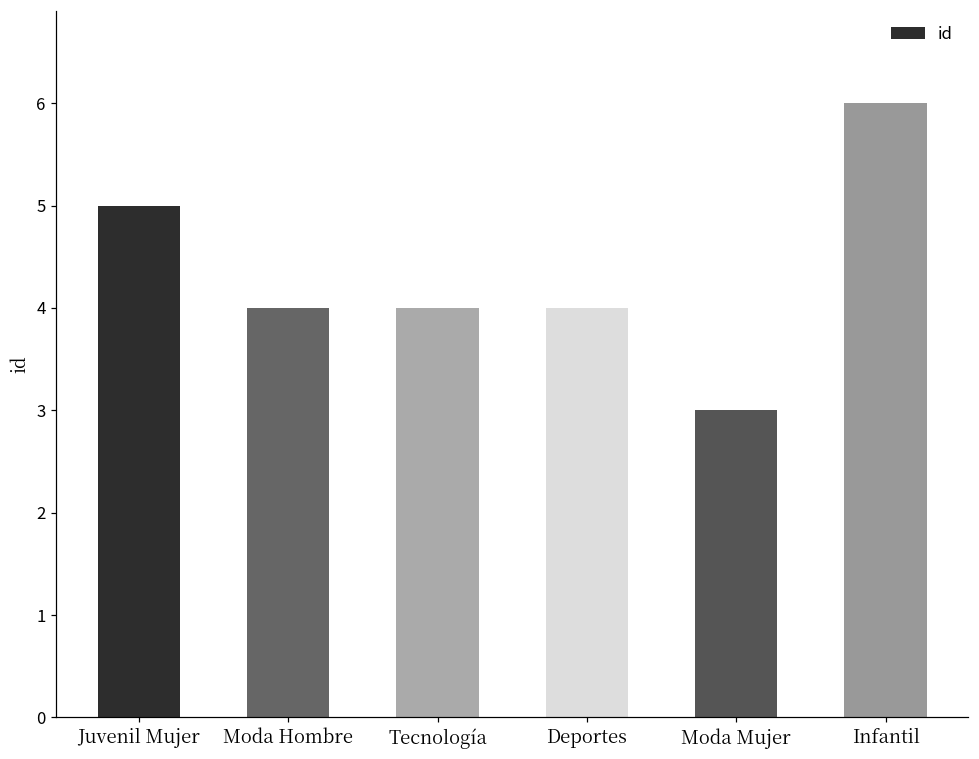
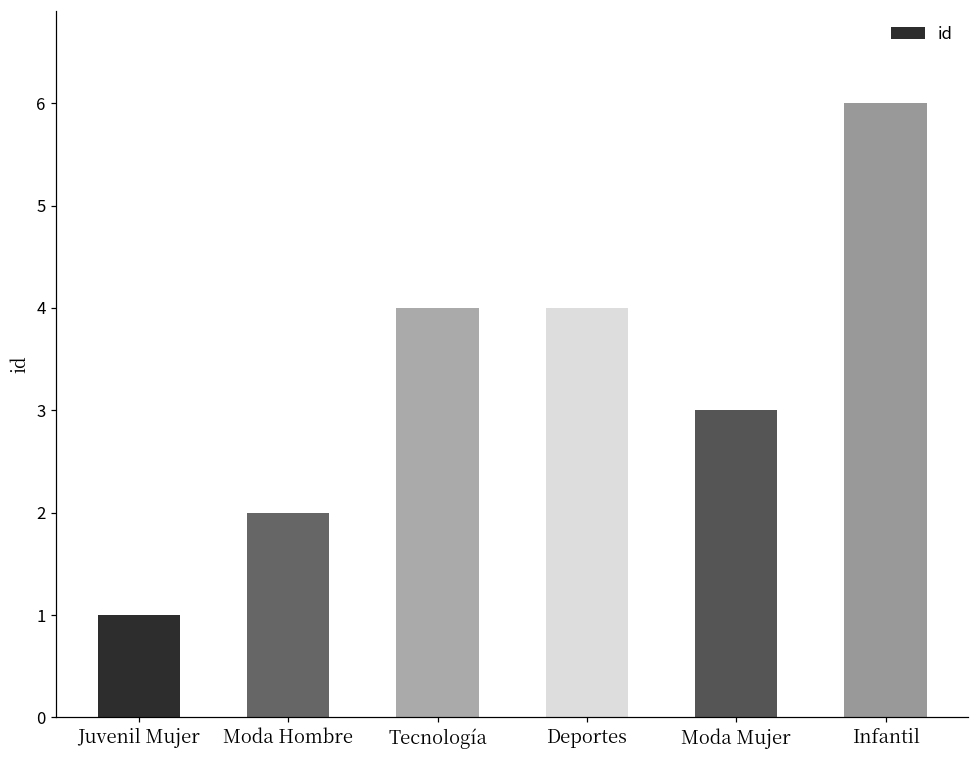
Juvenil Mujer: 5 -> 1
Moda Hombre: 4 -> 2
